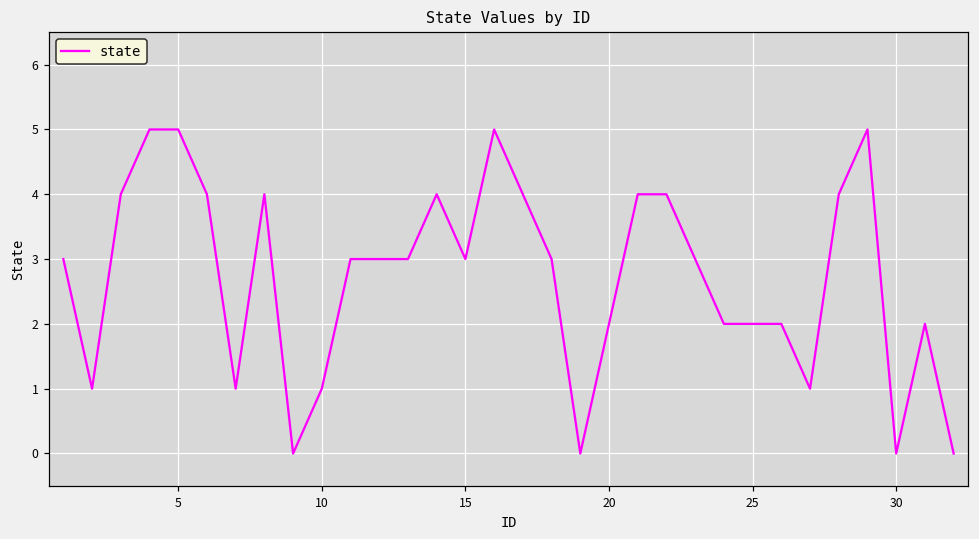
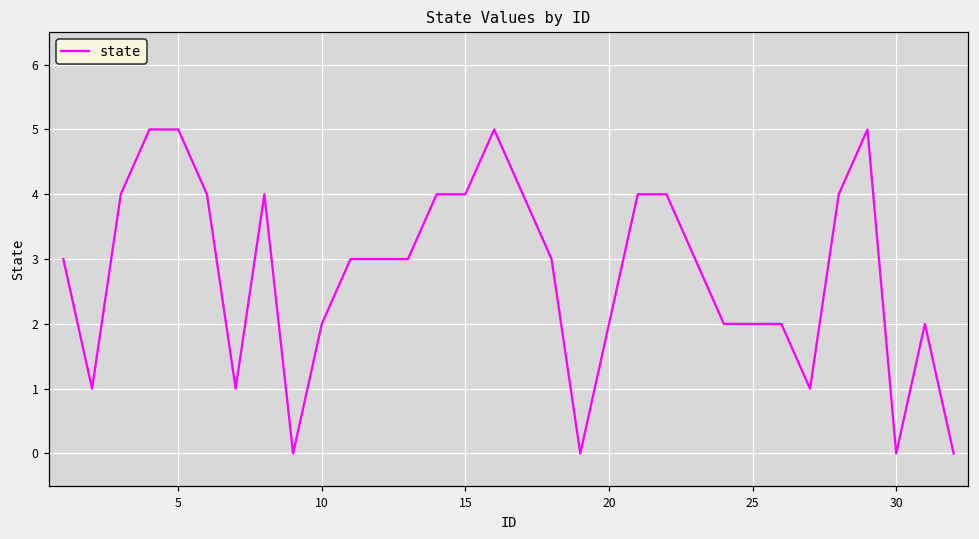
10: 1 -> 2
15: 3 -> 4
